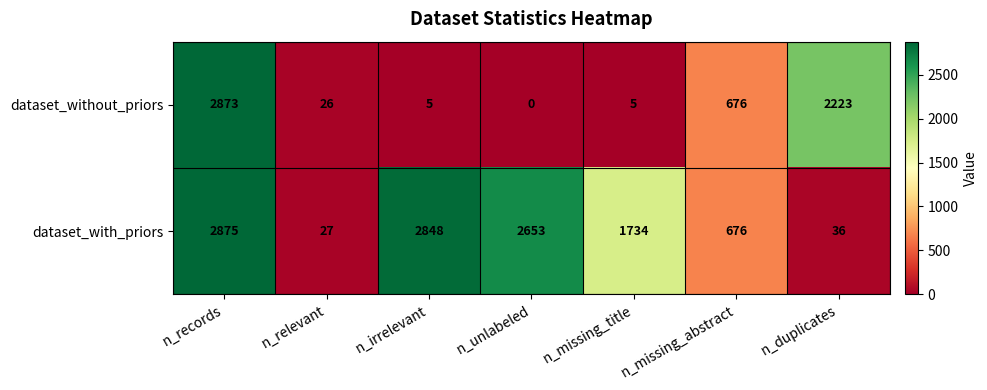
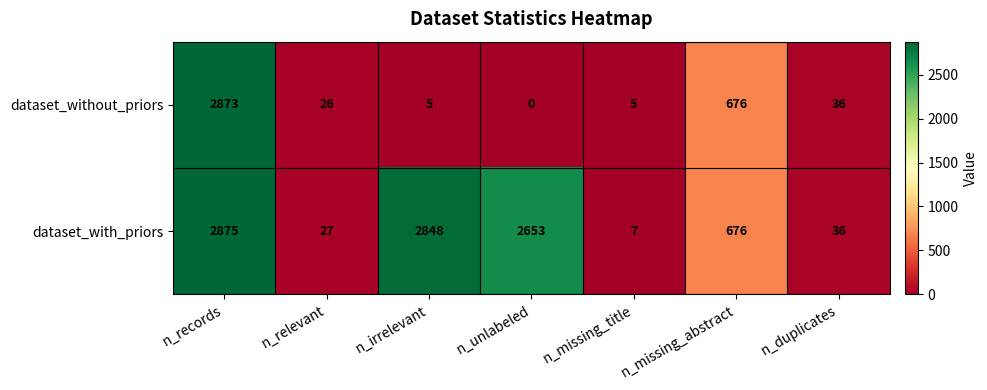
dataset_without_priors, n_duplicates: 2223 -> 36
dataset_with_priors, n_missing_title: 1734 -> 7
